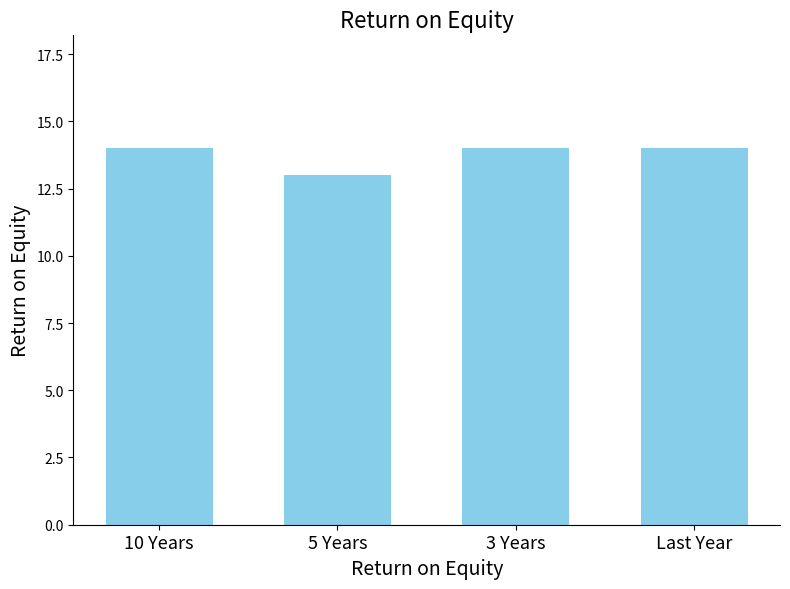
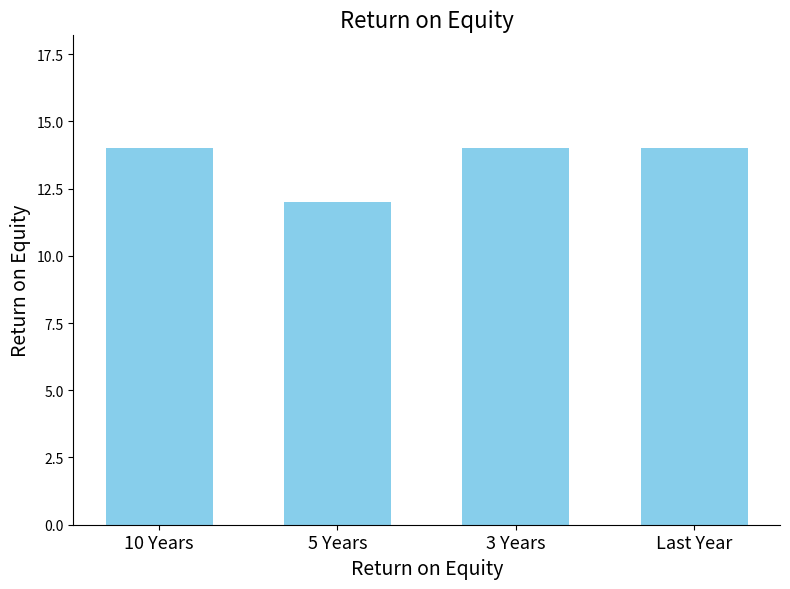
5 Years: 13 -> 12
